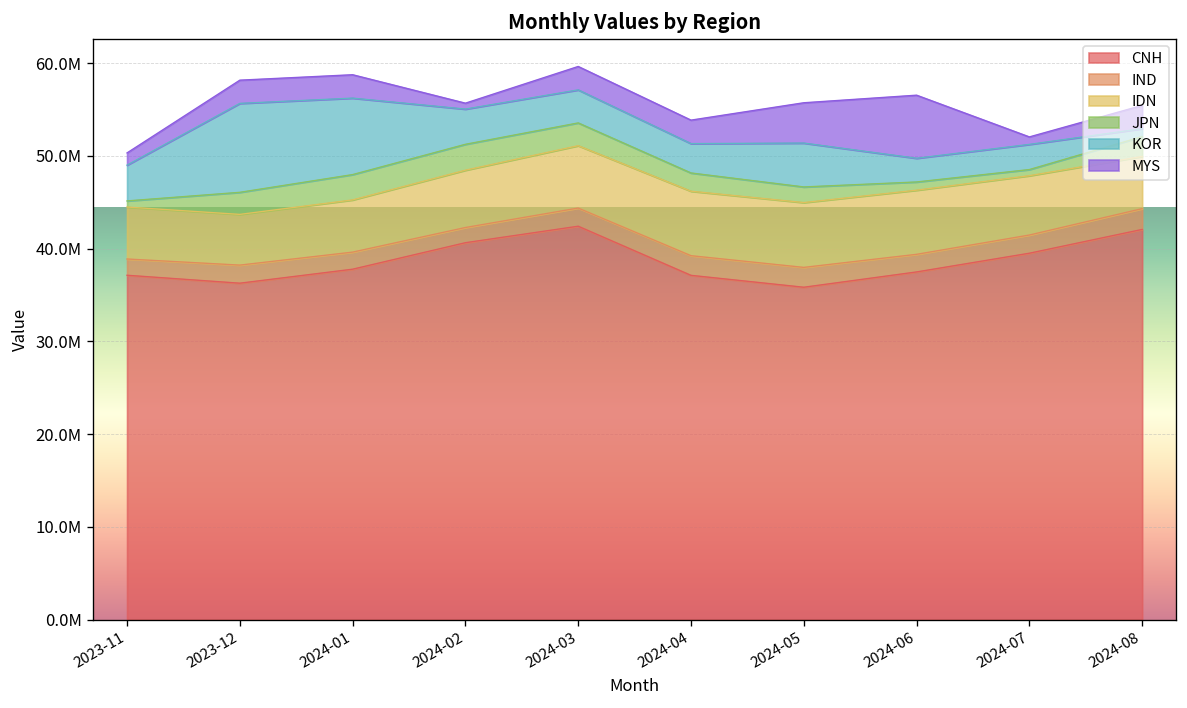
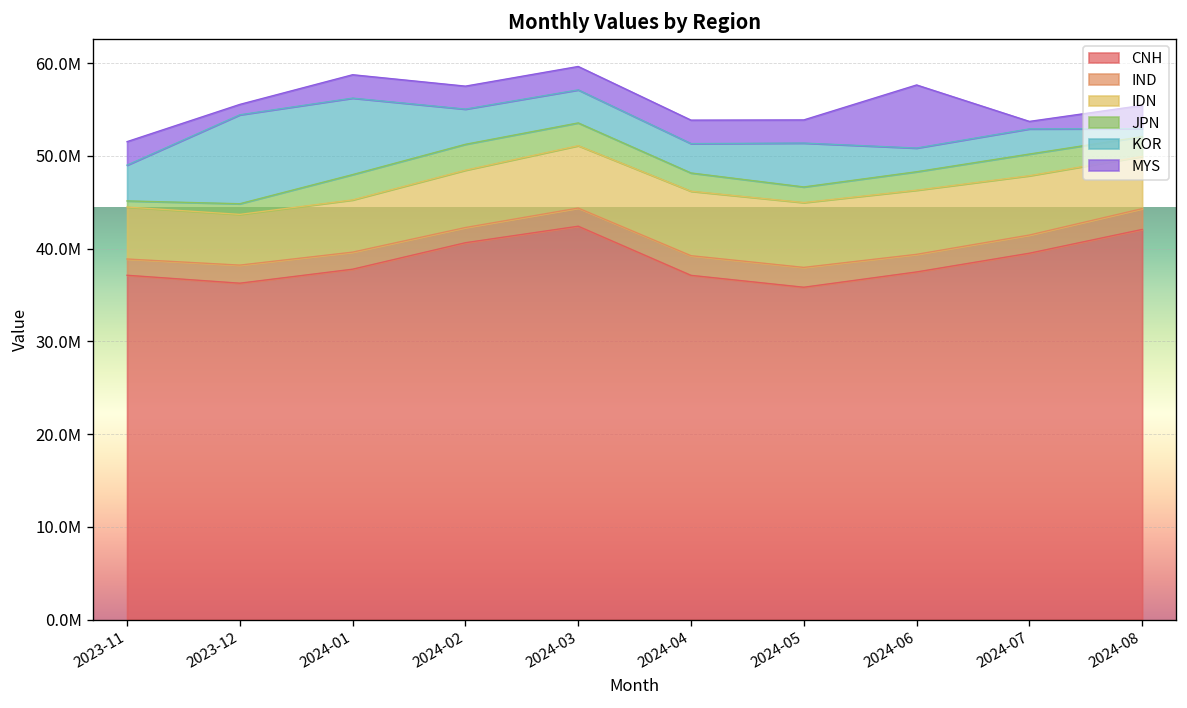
MYS, 2023-11: 1000000 -> 3000000
JPN, 2023-12: 2000000 -> 1000000
MYS, 2023-12: 3000000 -> 1000000
MYS, 2024-02: 1000000 -> 2000000
MYS, 2024-05: 4000000 -> 2000000
JPN, 2024-06: 1000000 -> 2000000
JPN, 2024-07: 1000000 -> 2000000
